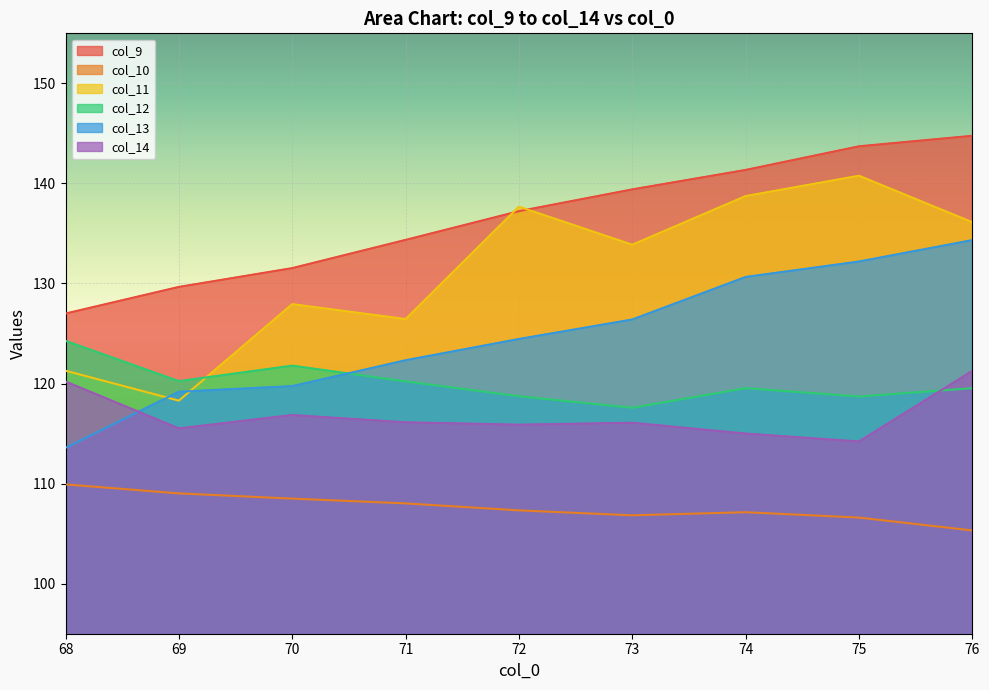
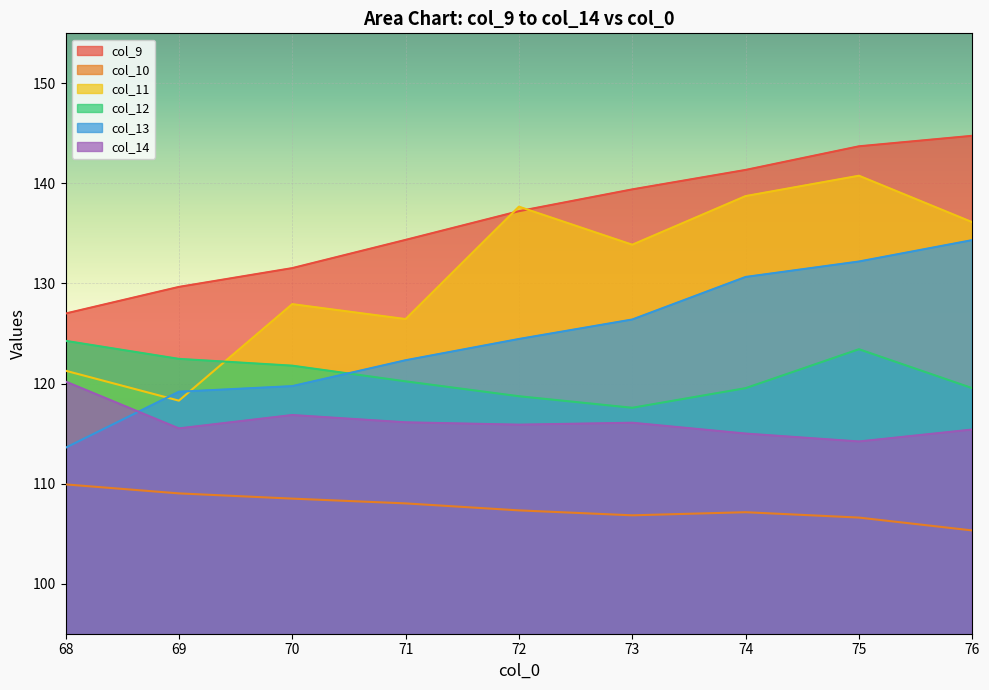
col_12, 69: 120.2 -> 122.5
col_12, 75: 118.7 -> 123.4
col_14, 76: 121.3 -> 115.4
